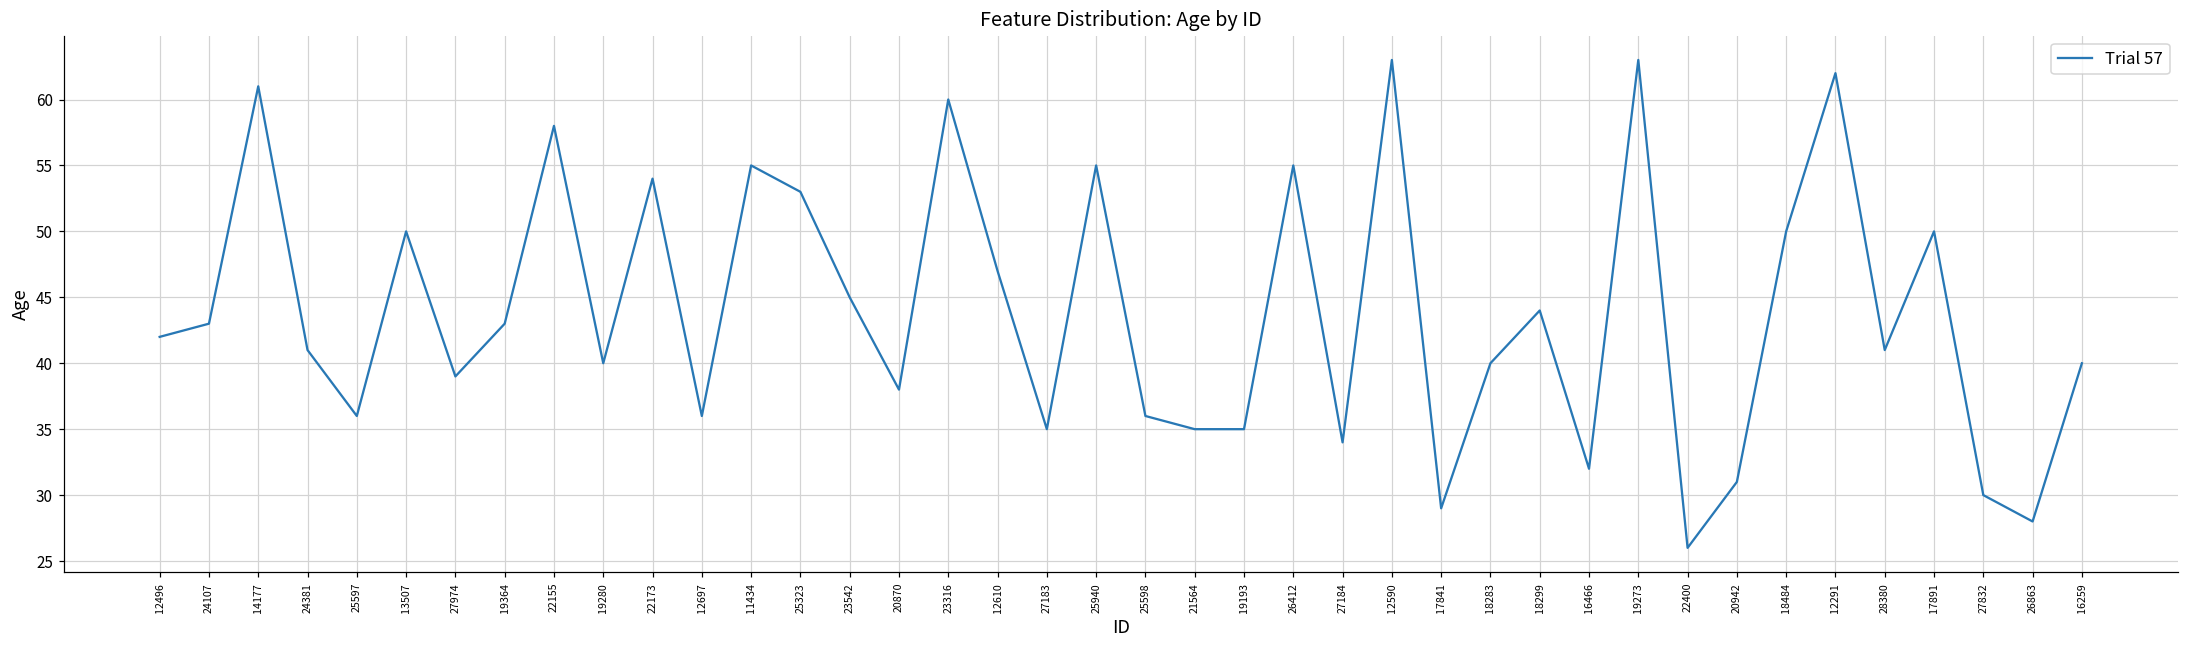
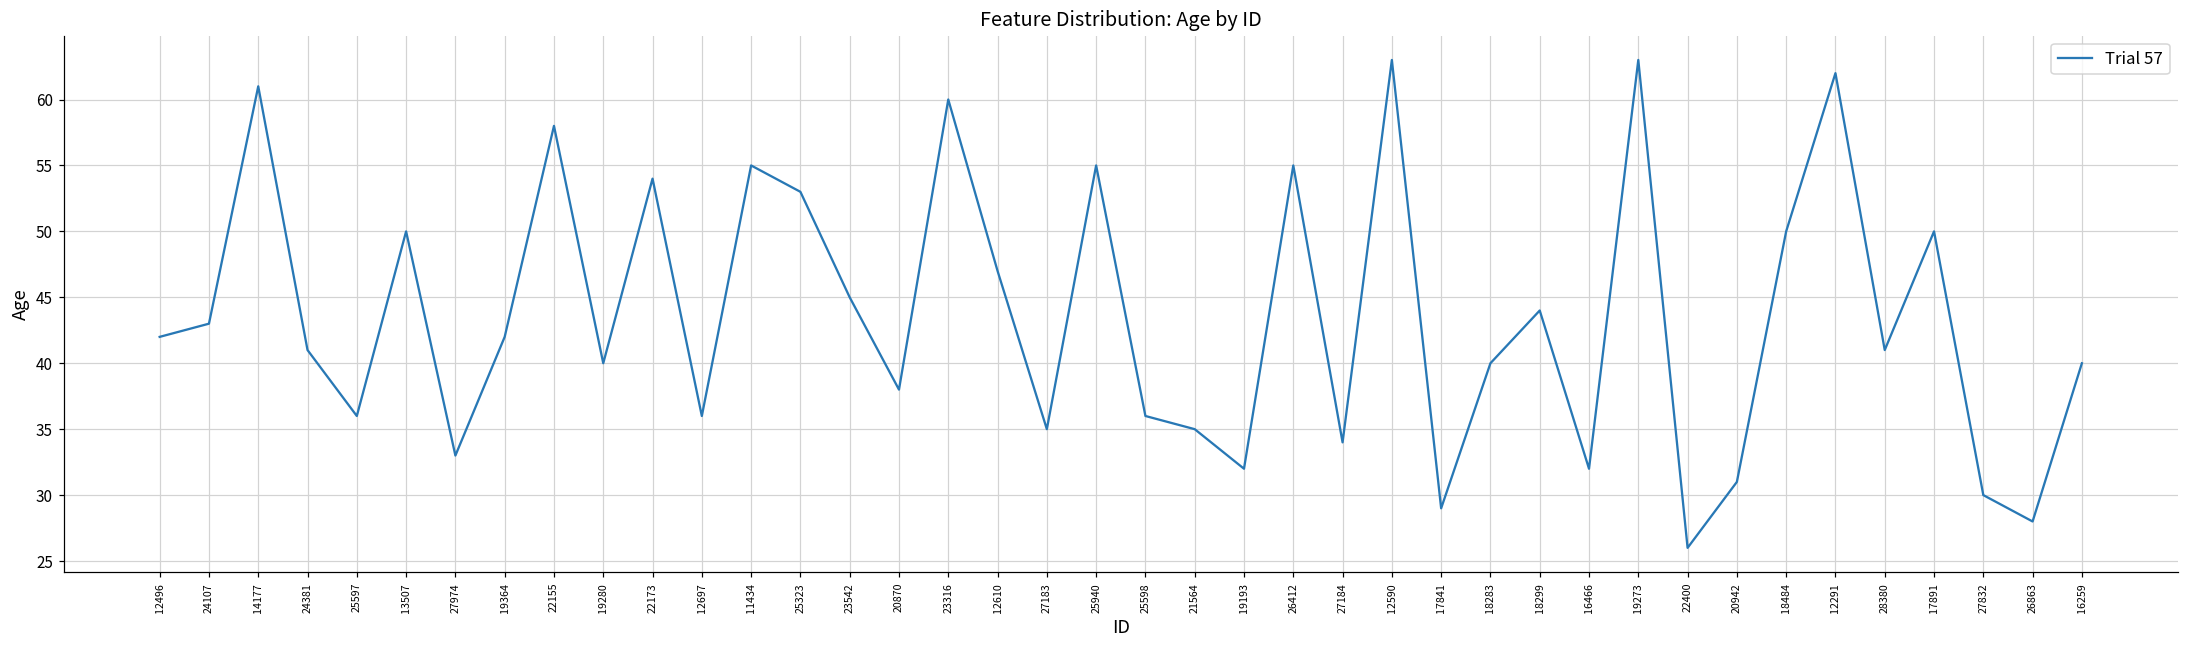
27974: 39 -> 33
19364: 43 -> 42
19193: 35 -> 32
